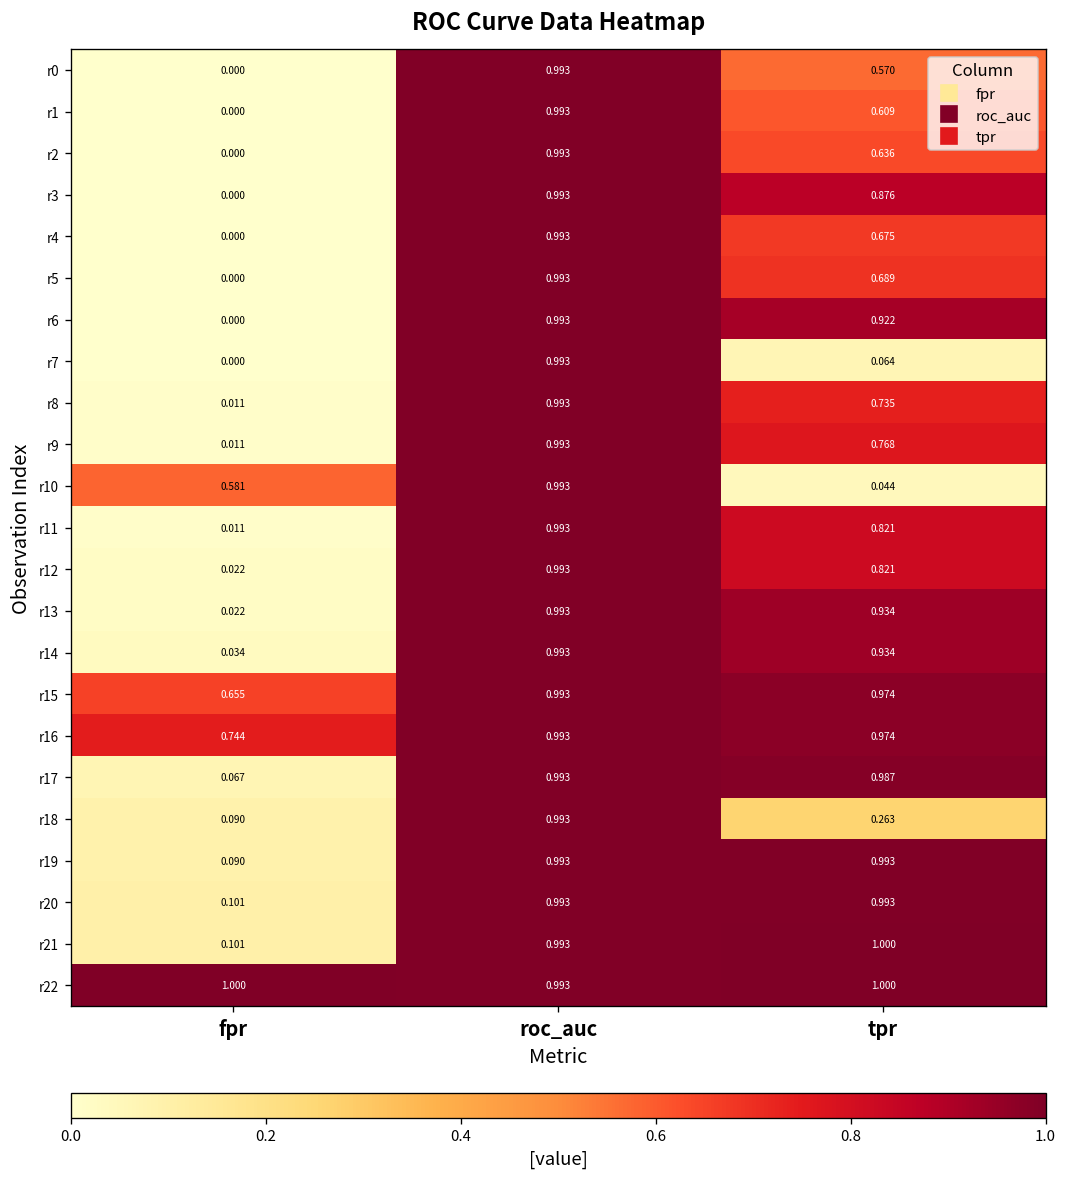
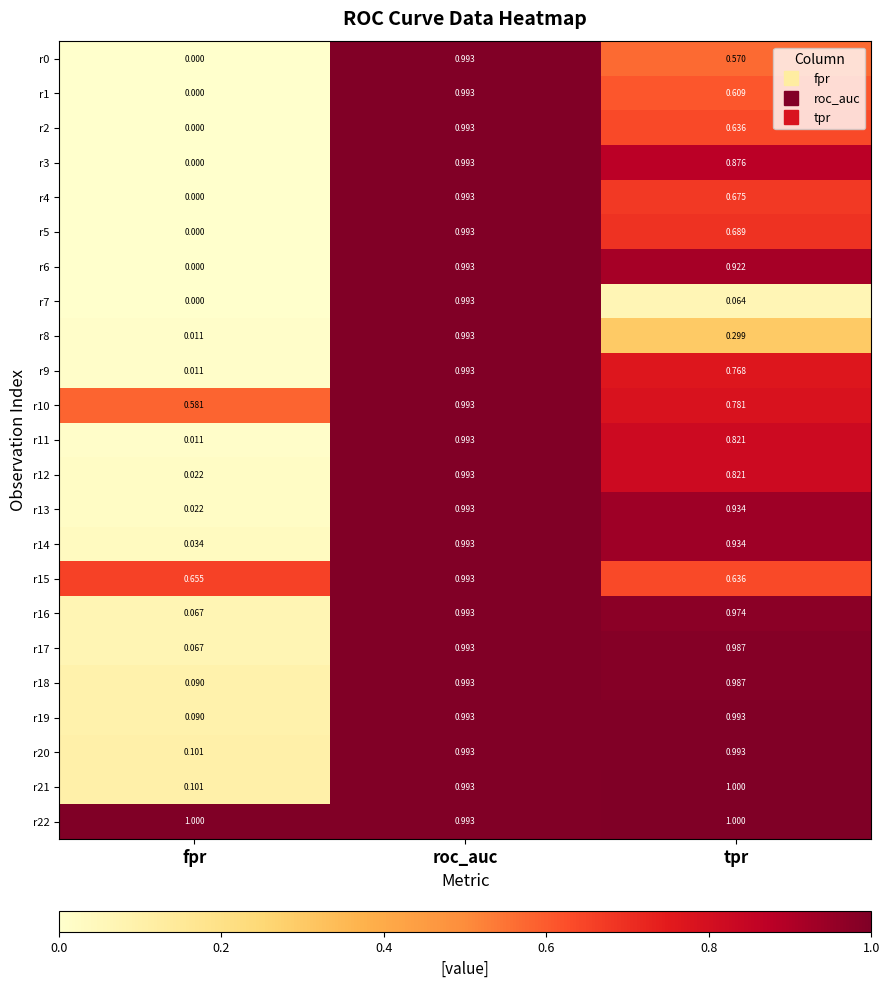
r8, tpr: 0.735 -> 0.299
r10, tpr: 0.044 -> 0.781
r15, tpr: 0.974 -> 0.636
r16, fpr: 0.744 -> 0.067
r18, tpr: 0.263 -> 0.987
